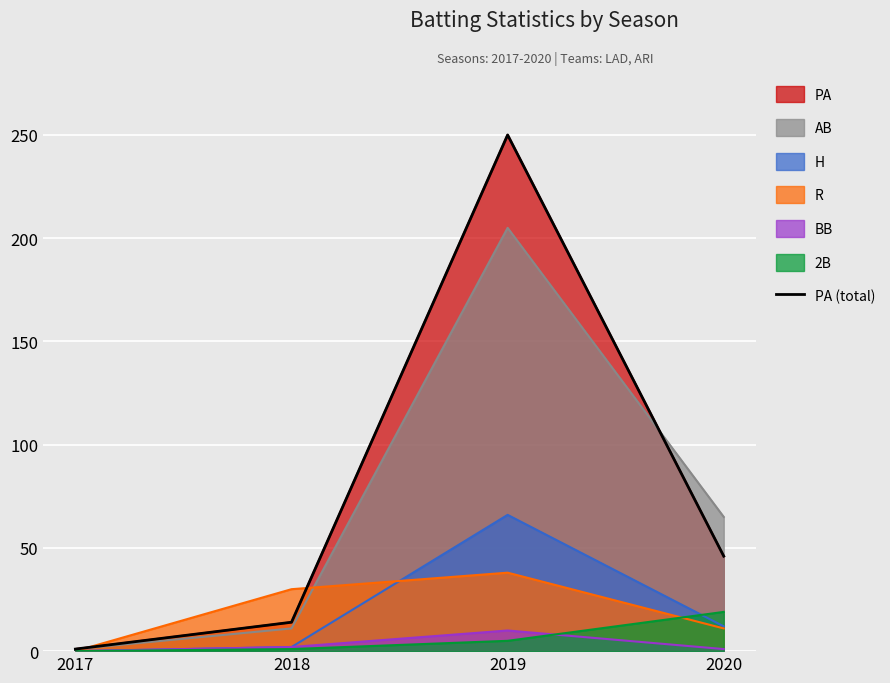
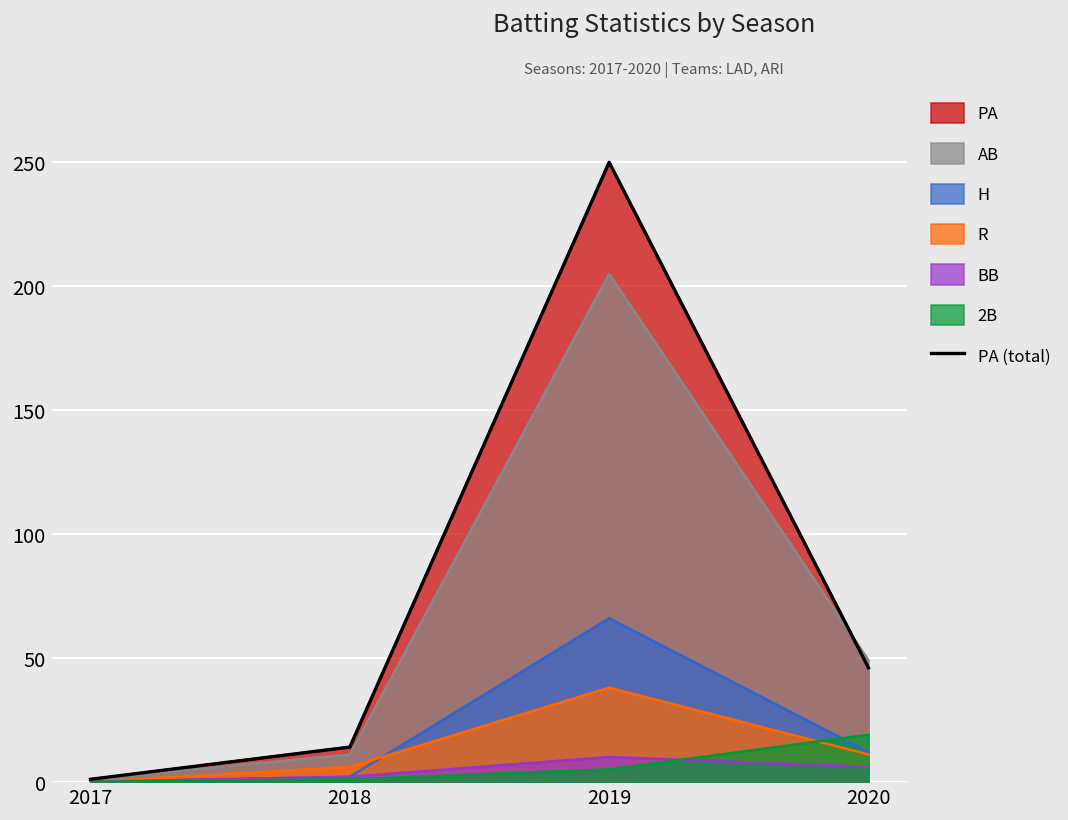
R, 2018: 30 -> 6
AB, 2020: 65 -> 49
BB, 2020: 1 -> 6
